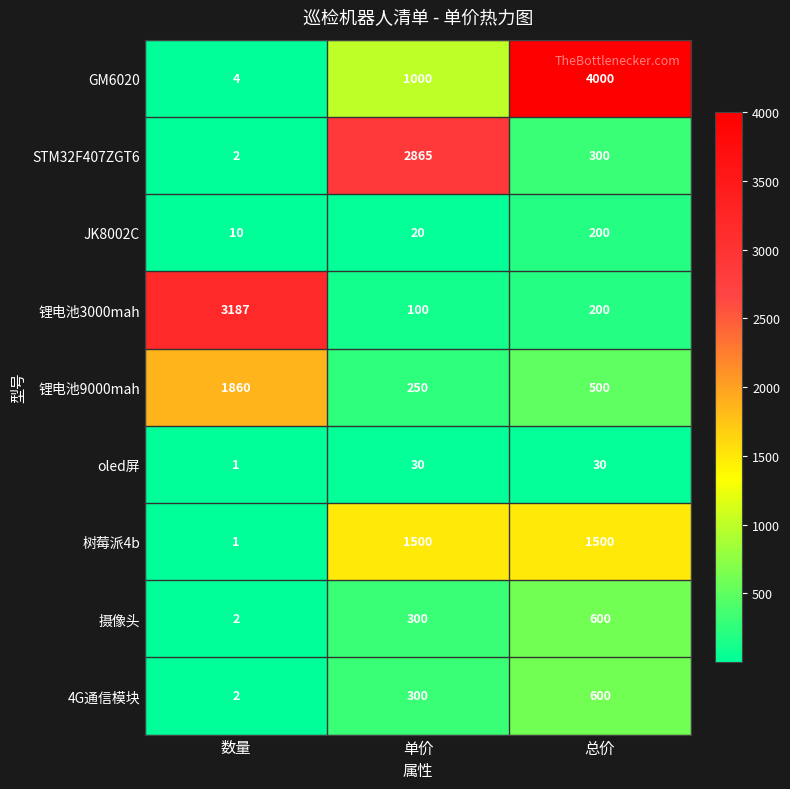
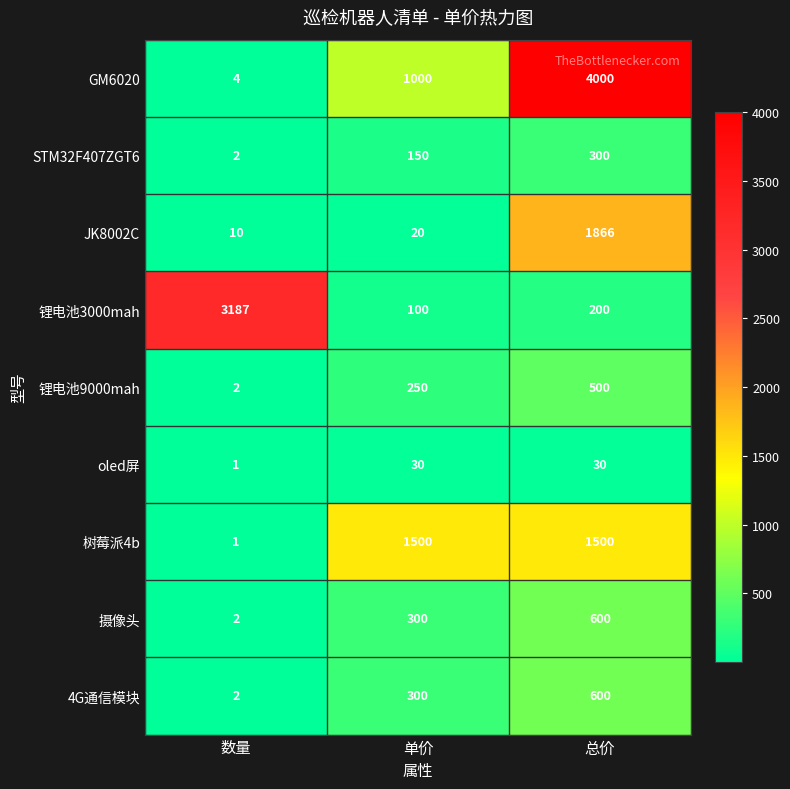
STM32F407ZGT6, 单价: 2865 -> 150
JK8002C, 总价: 200 -> 1866
锂电池9000mah, 数量: 1860 -> 2
